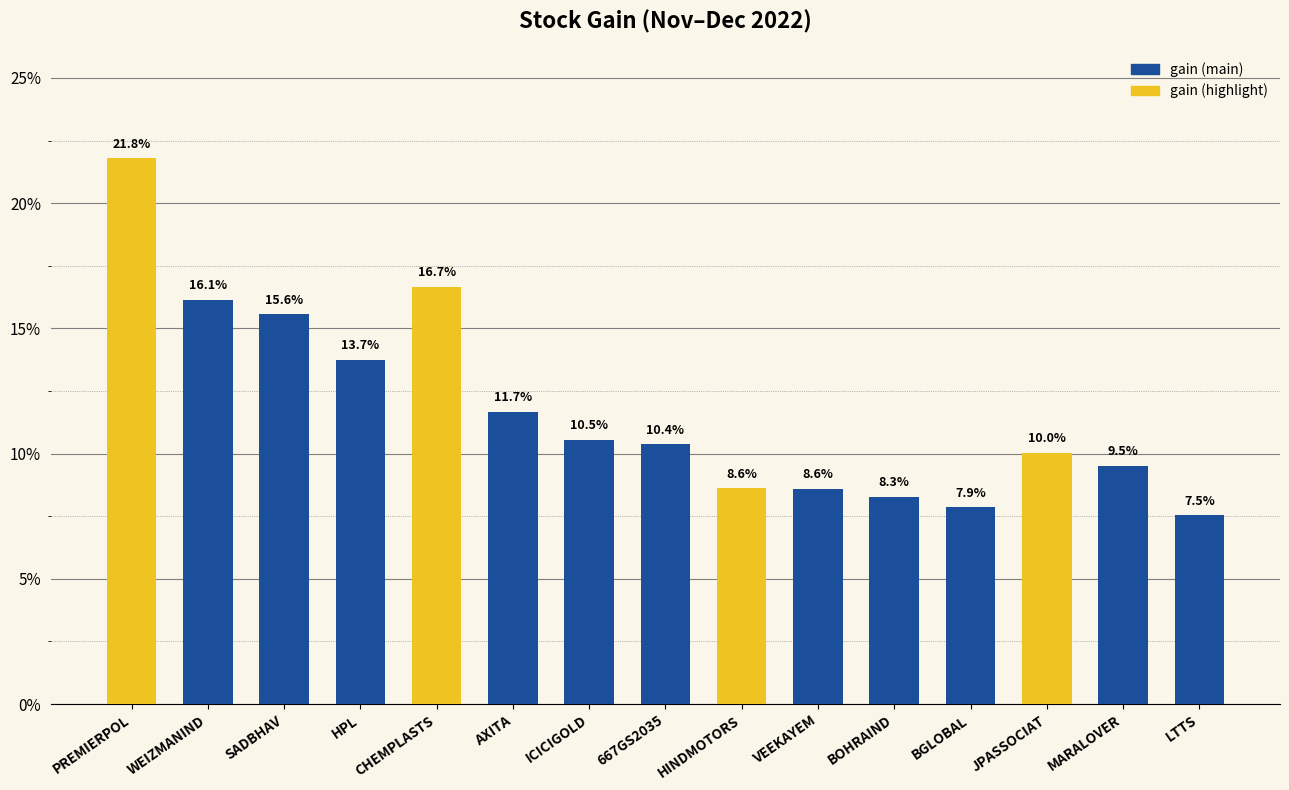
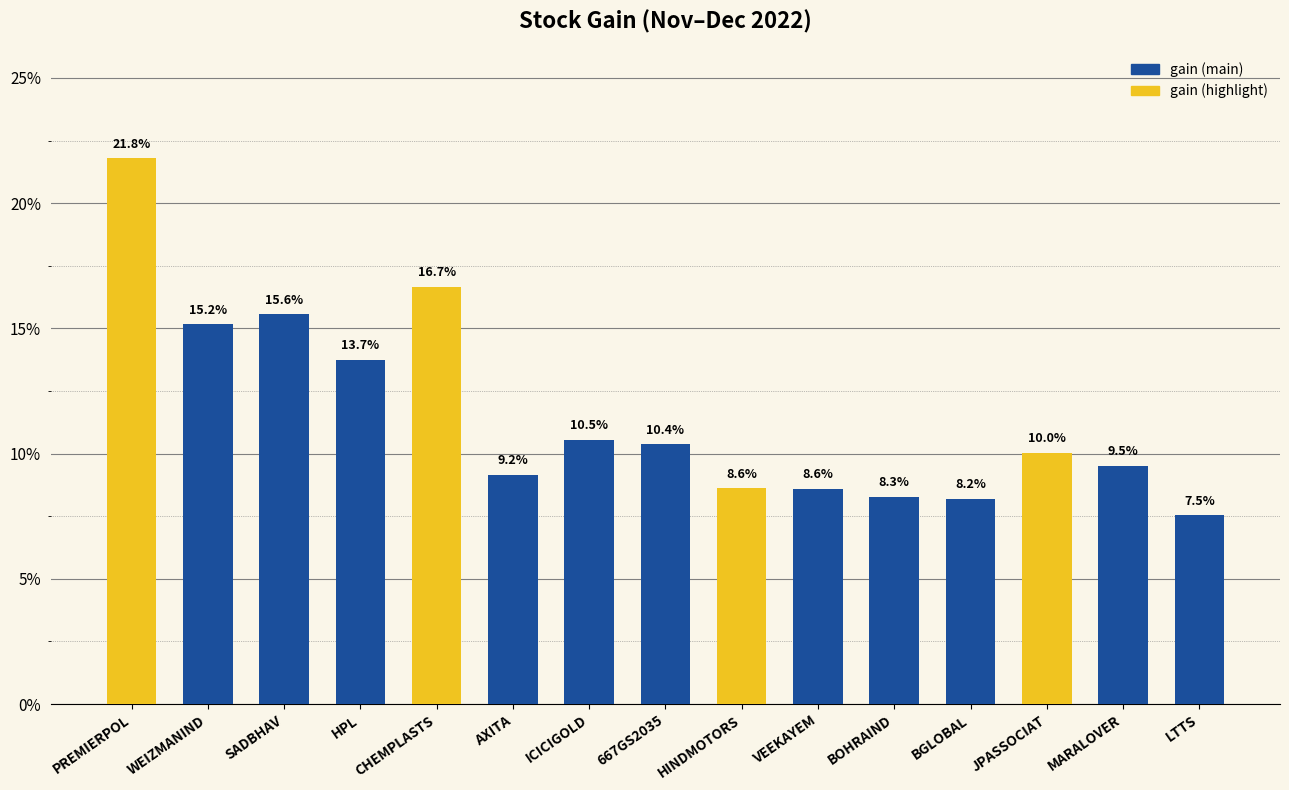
WEIZMANIND: 16.1% -> 15.2%
AXITA: 11.7% -> 9.2%
BGLOBAL: 7.9% -> 8.2%
